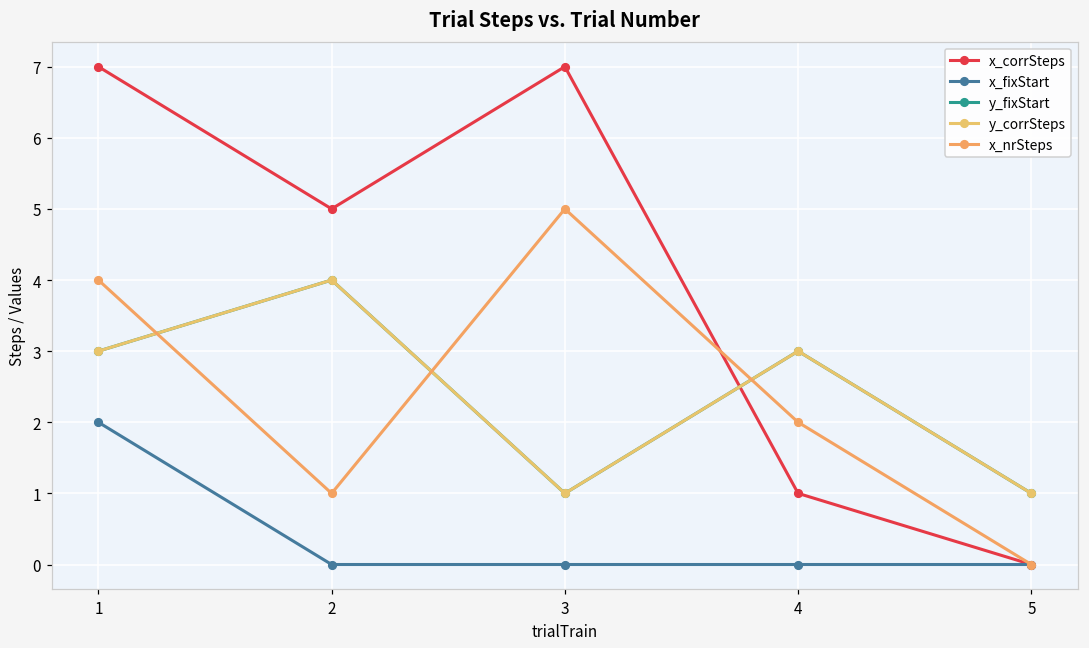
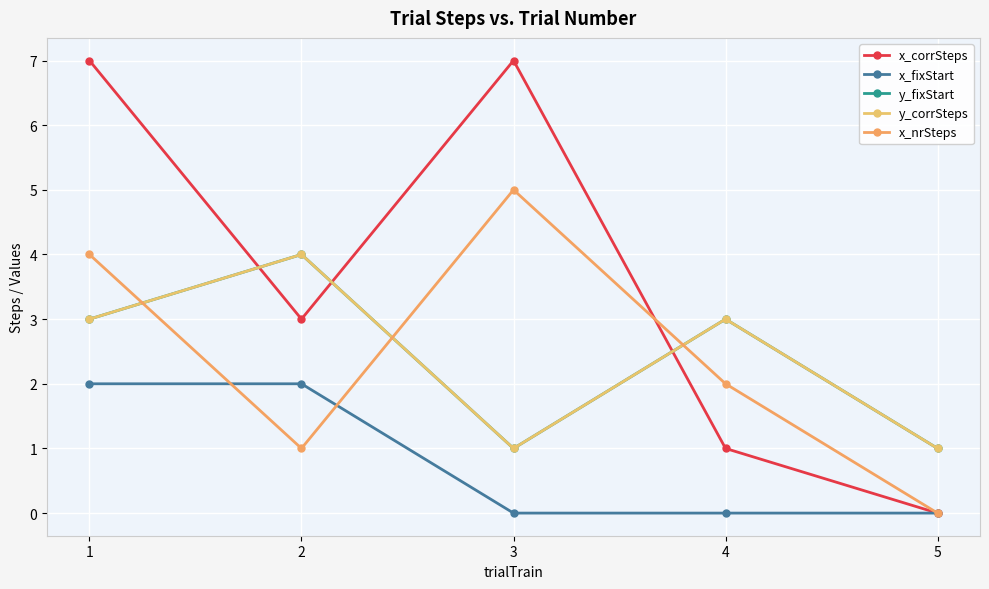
x_corrSteps, 2: 5 -> 3
x_fixStart, 2: 0 -> 2
